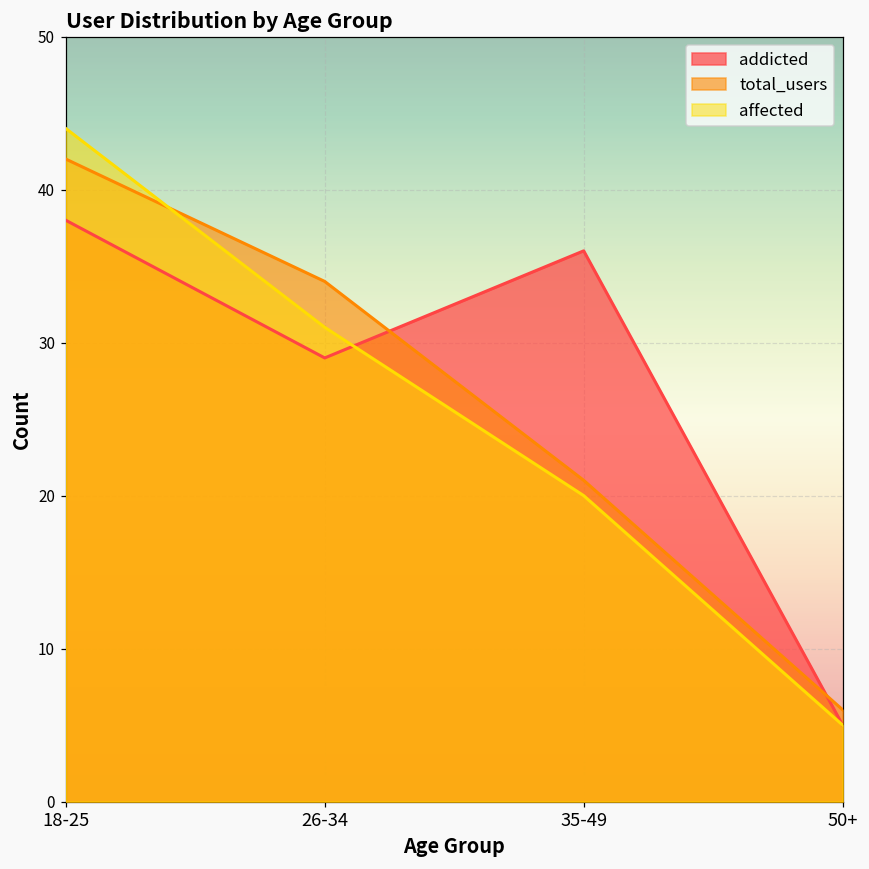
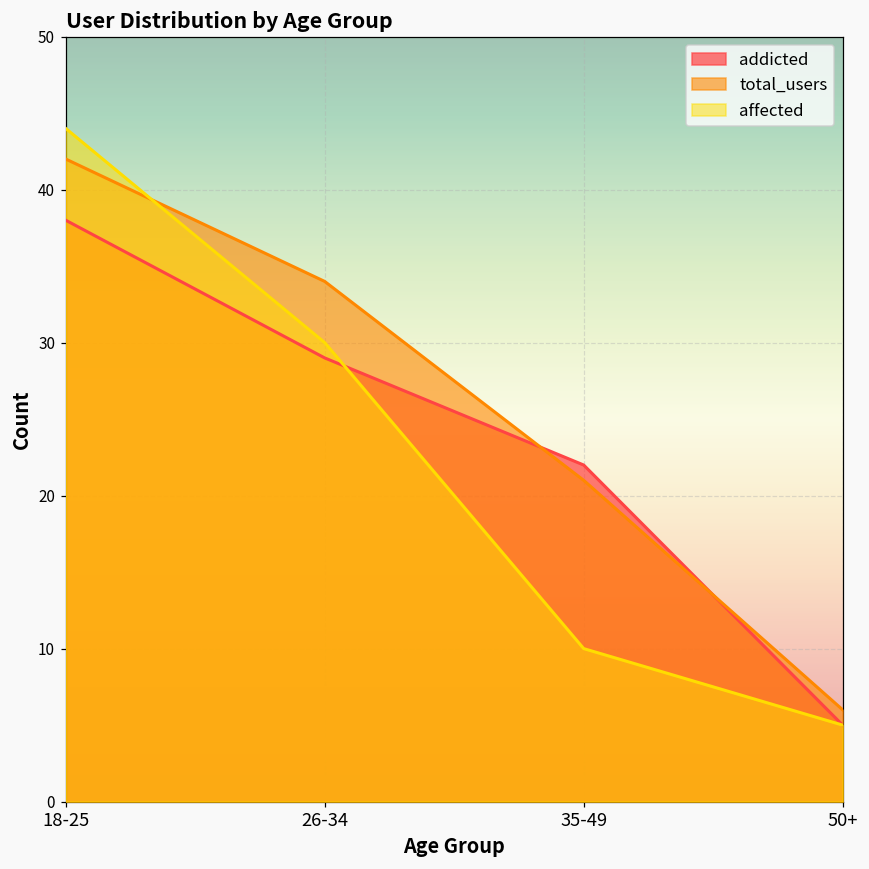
affected, 26-34: 31 -> 30
addicted, 35-49: 36 -> 22
affected, 35-49: 20 -> 10
